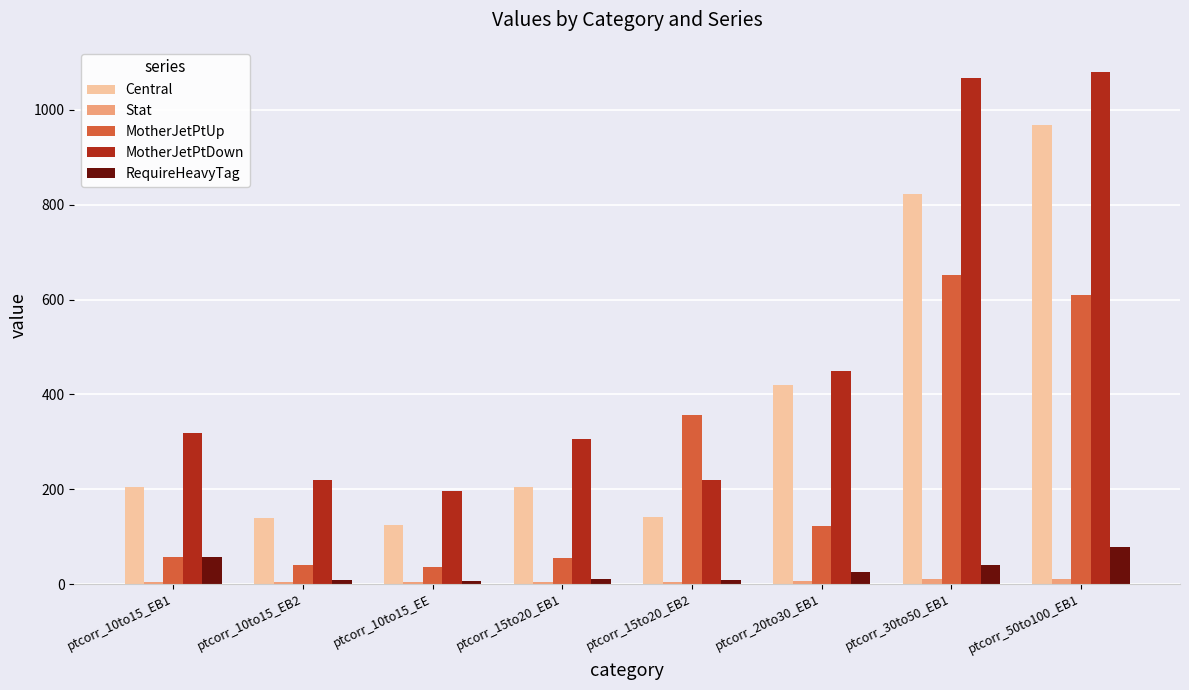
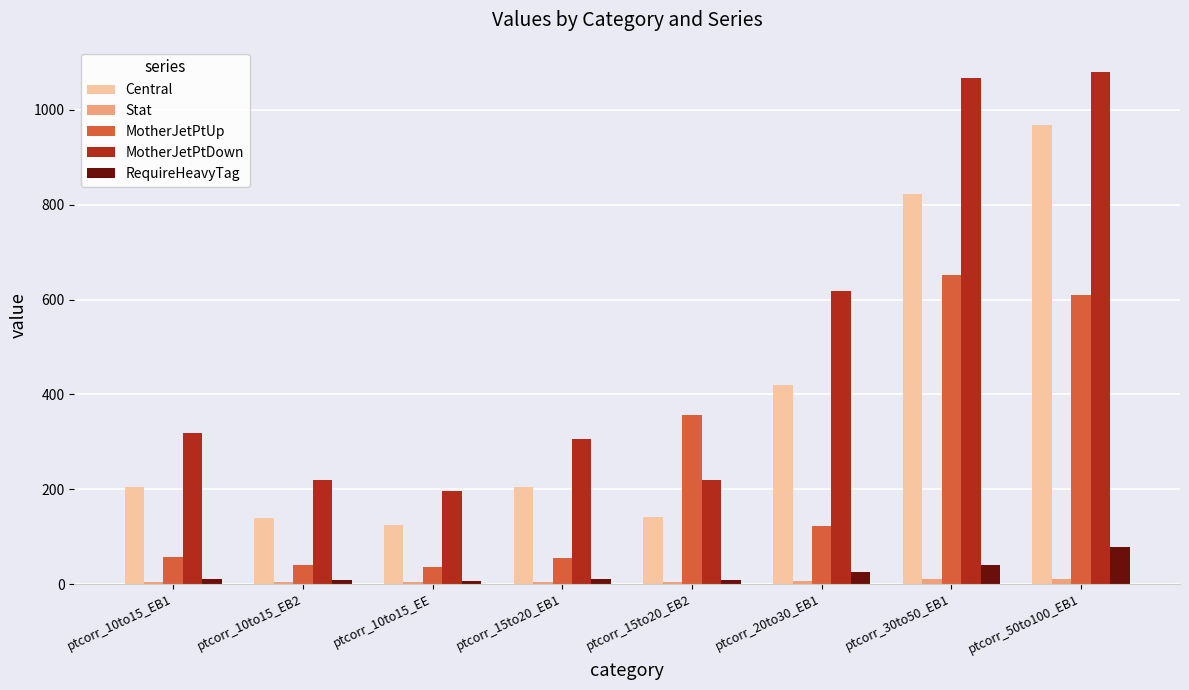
RequireHeavyTag, ptcorr_10to15_EB1: 60 -> 10
MotherJetPtDown, ptcorr_20to30_EB1: 450 -> 620
